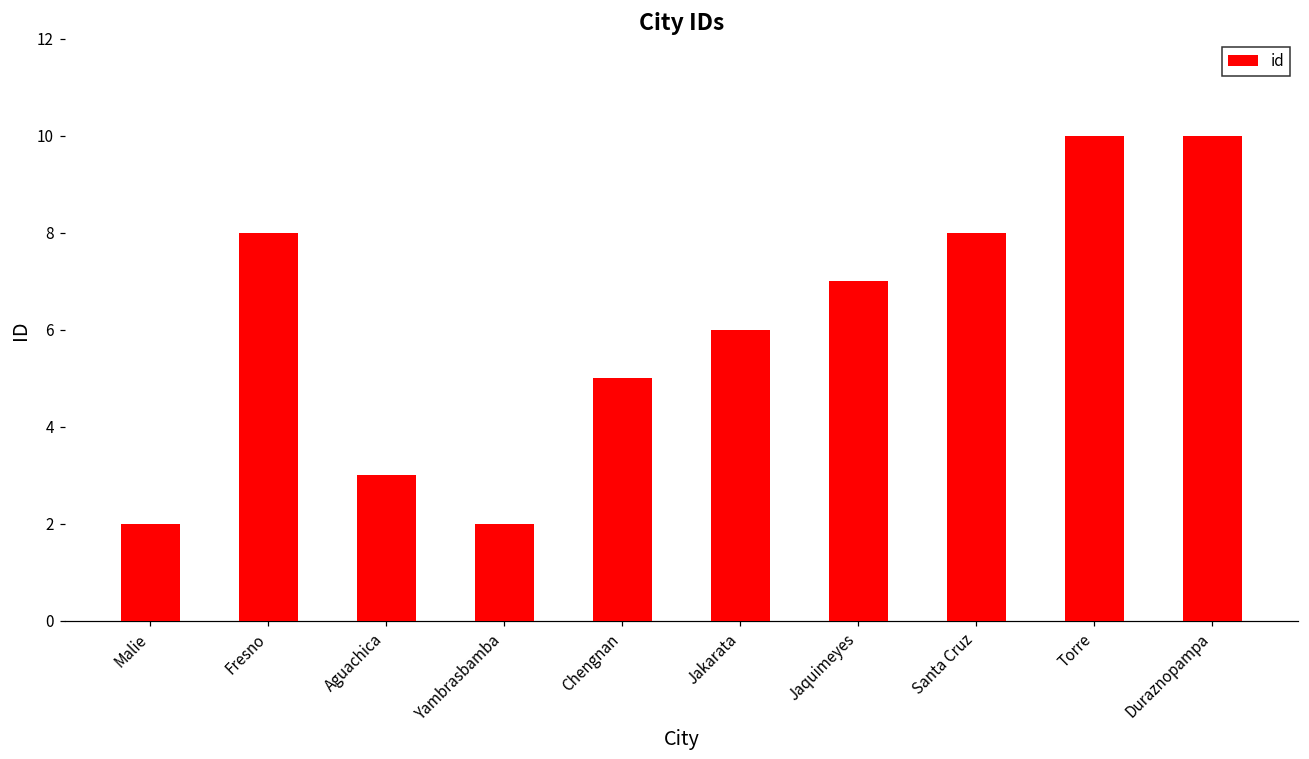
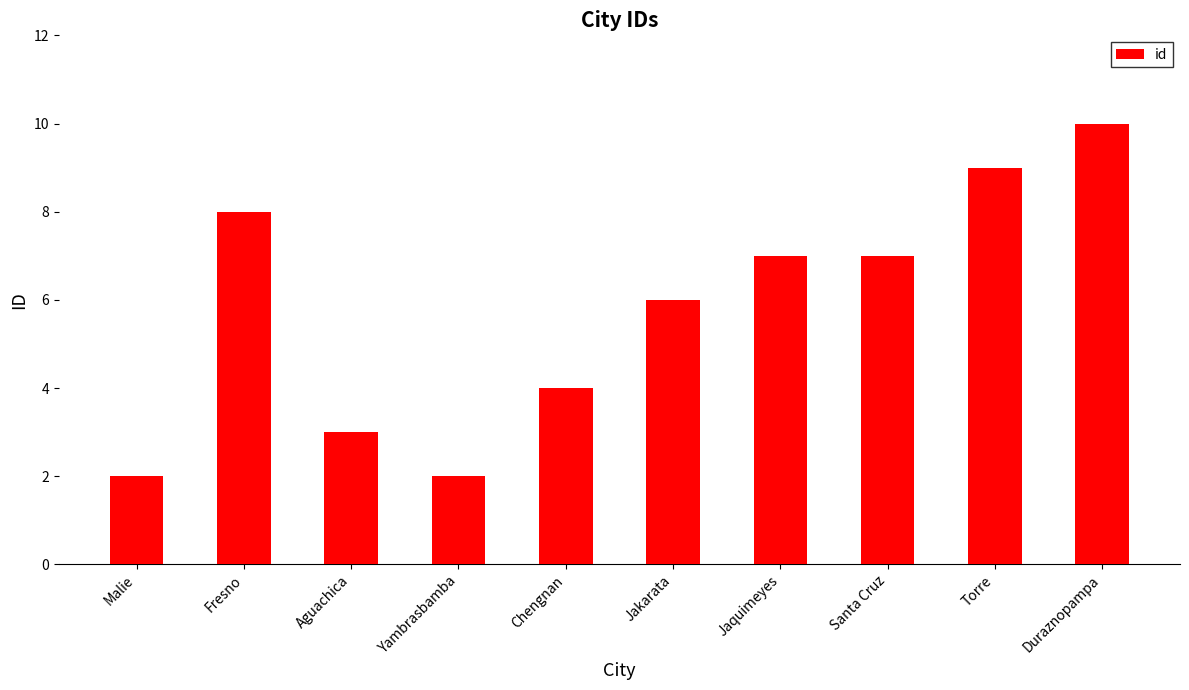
Chengnan: 5 -> 4
Santa Cruz: 8 -> 7
Torre: 10 -> 9
